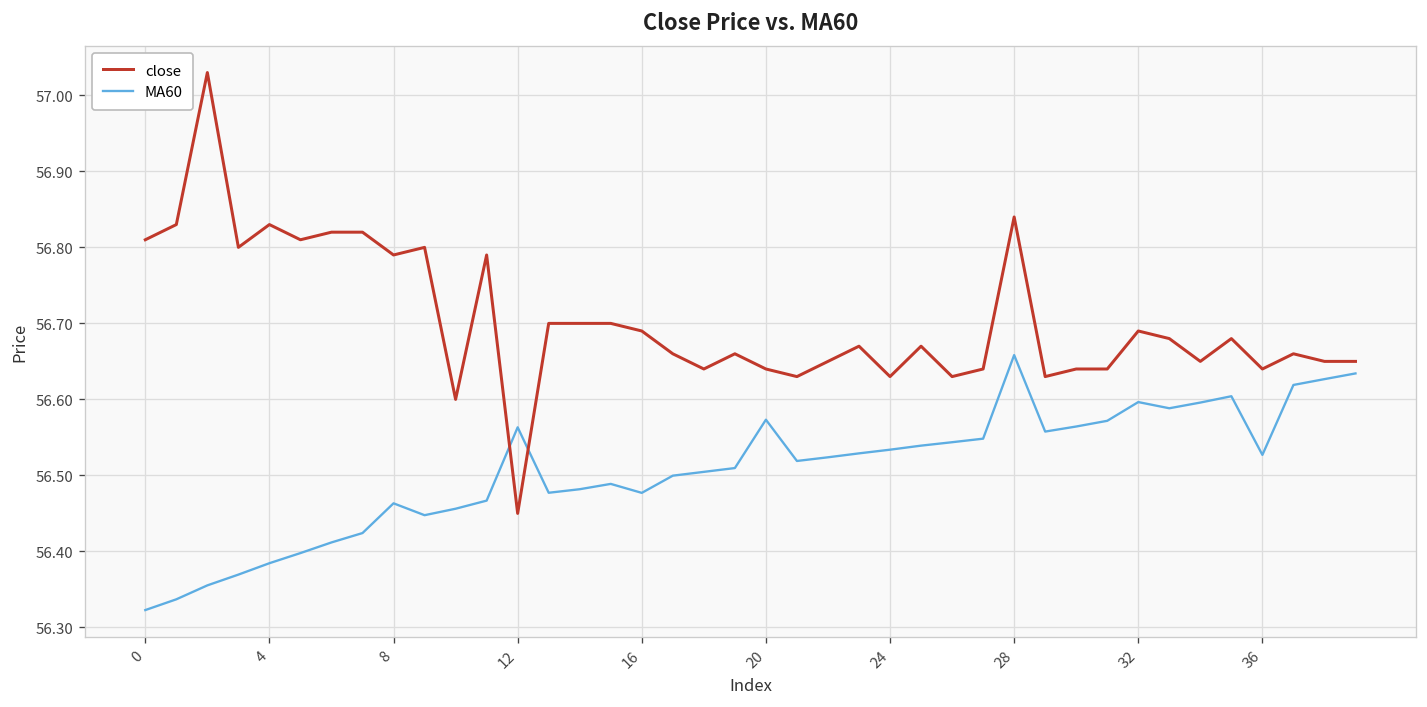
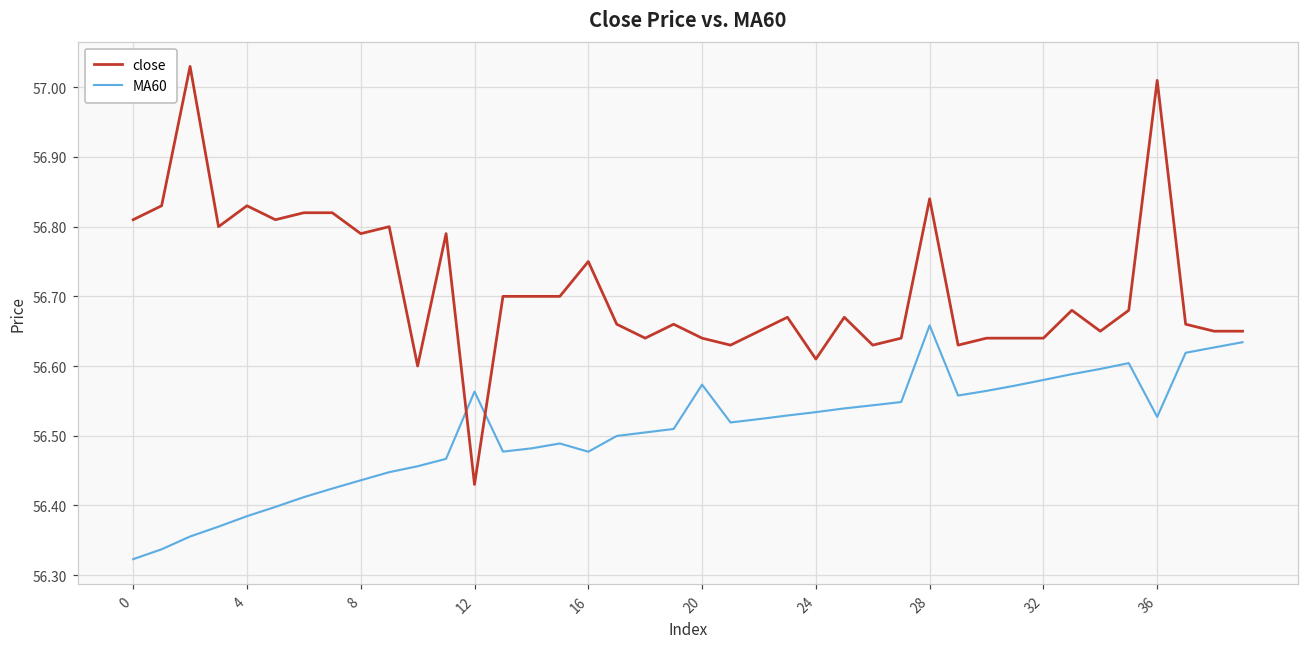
MA60, 8: 56.46 -> 56.44
close, 12: 56.45 -> 56.43
close, 16: 56.69 -> 56.75
close, 24: 56.63 -> 56.61
close, 32: 56.69 -> 56.64
MA60, 32: 56.60 -> 56.58
close, 36: 56.64 -> 57.01
